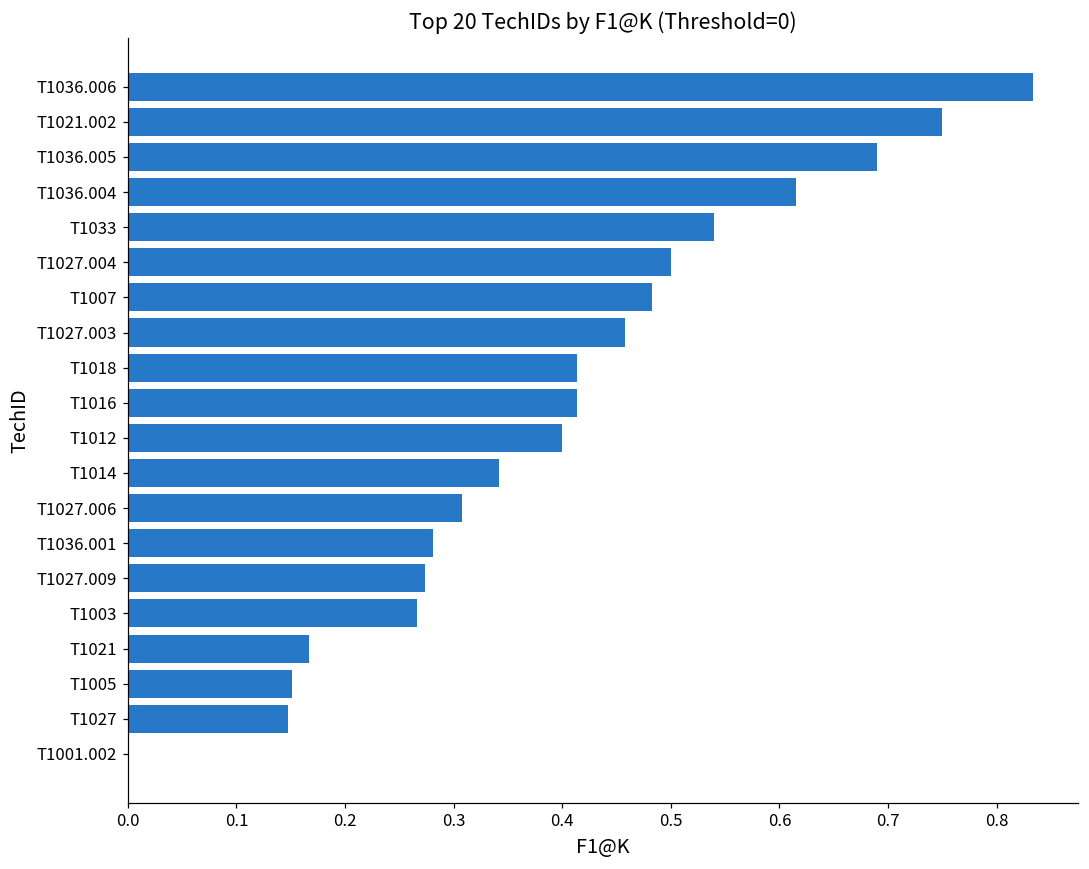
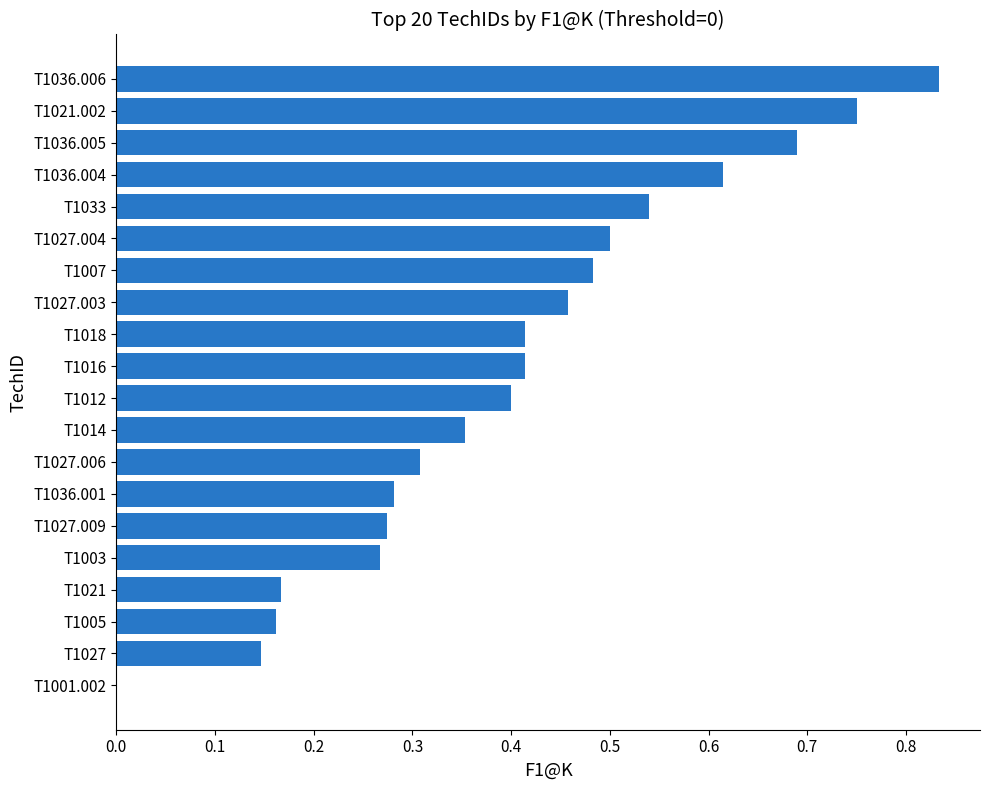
T1014: 0.34 -> 0.35
T1005: 0.15 -> 0.16
